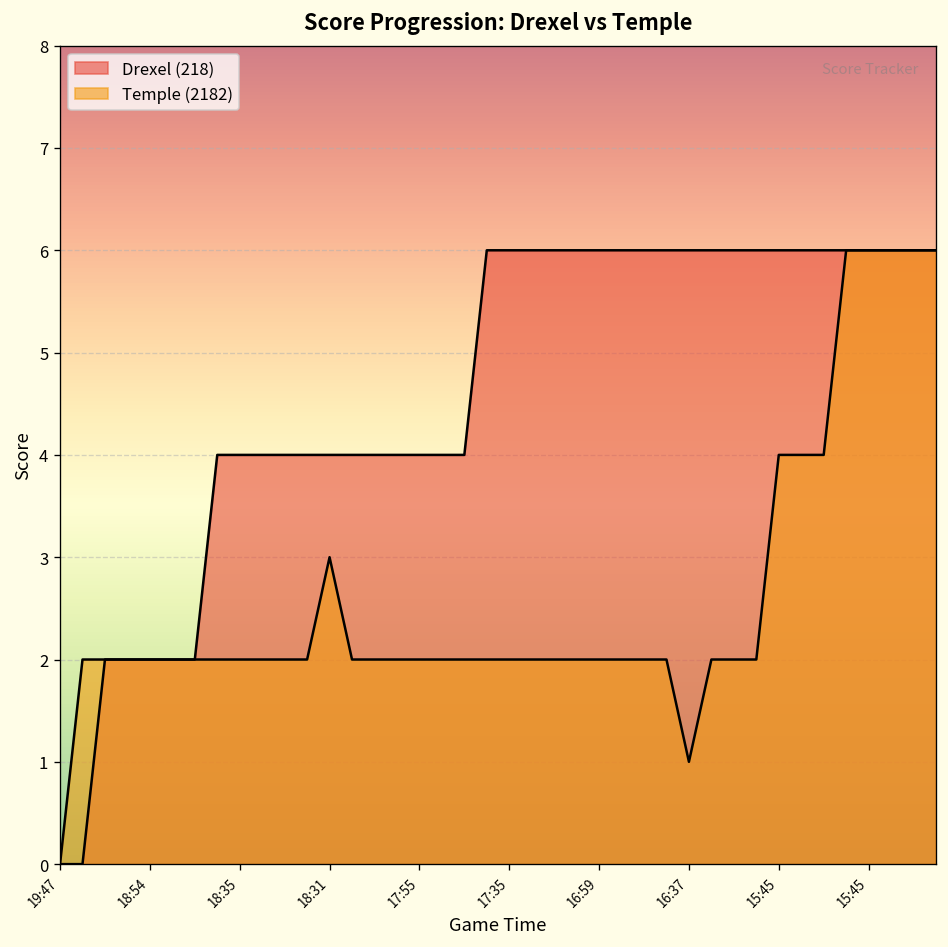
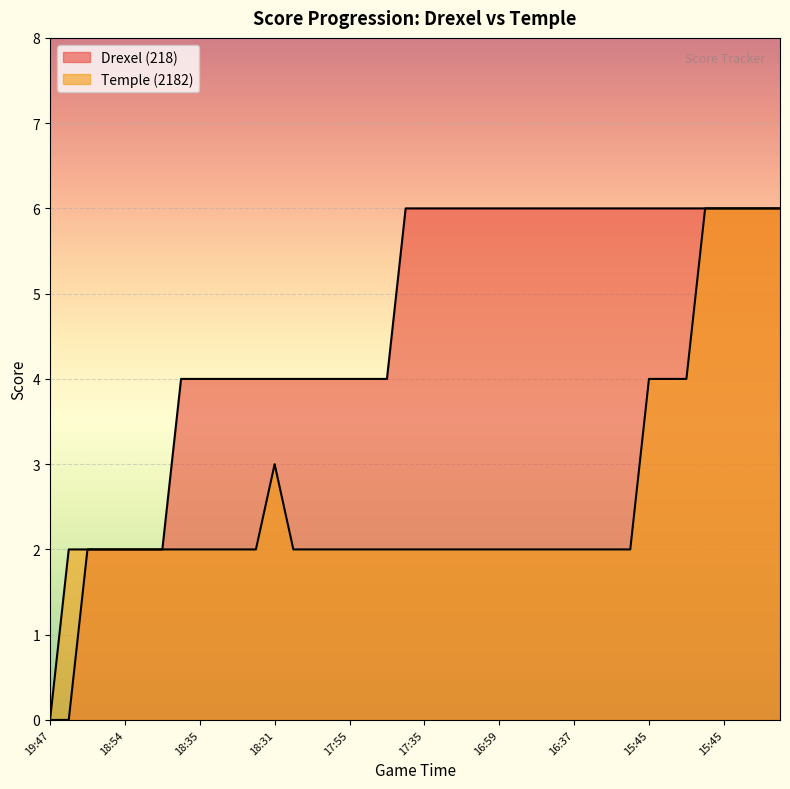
Temple (2182), 16:37: 1 -> 2
